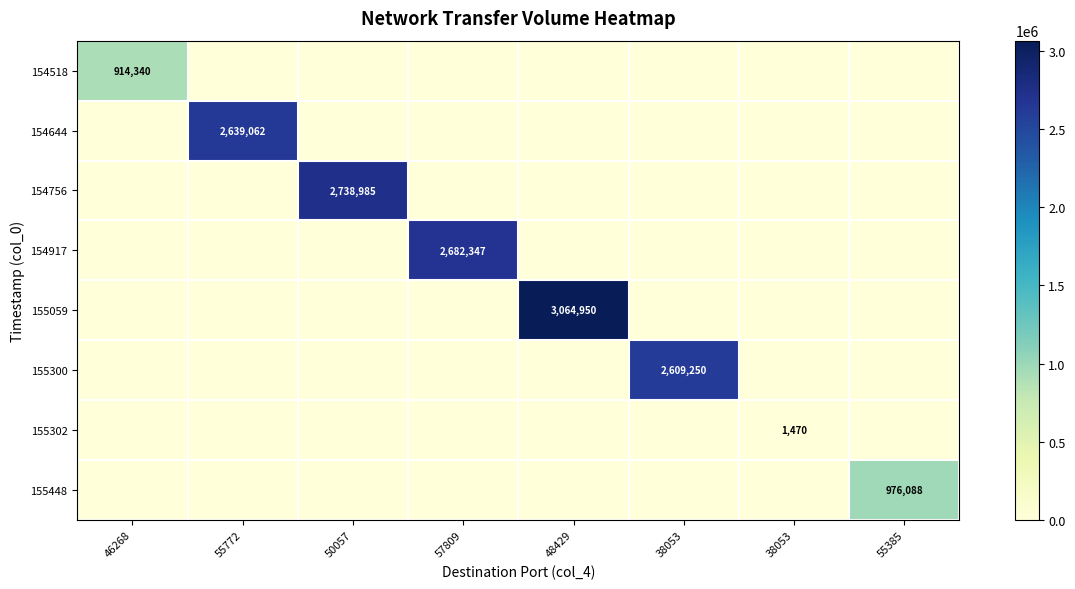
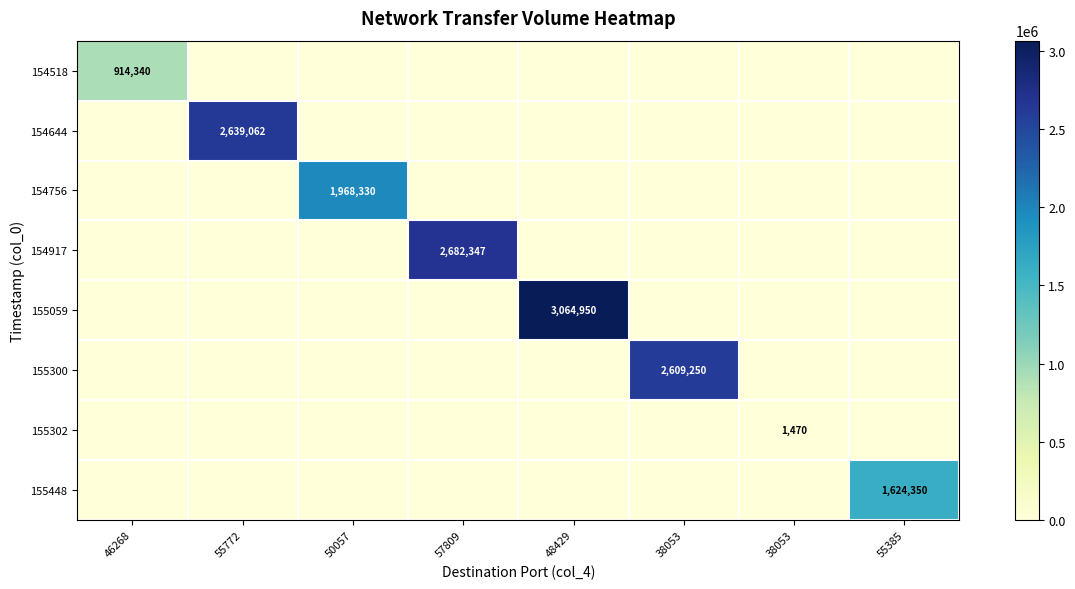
154756, 50057: 2,738,985 -> 1,968,330
155448, 55385: 976,088 -> 1,624,350
